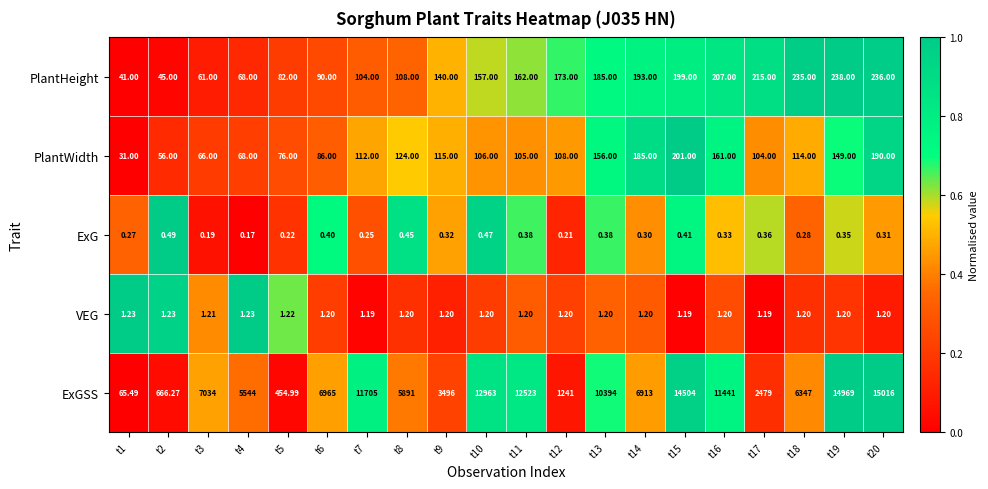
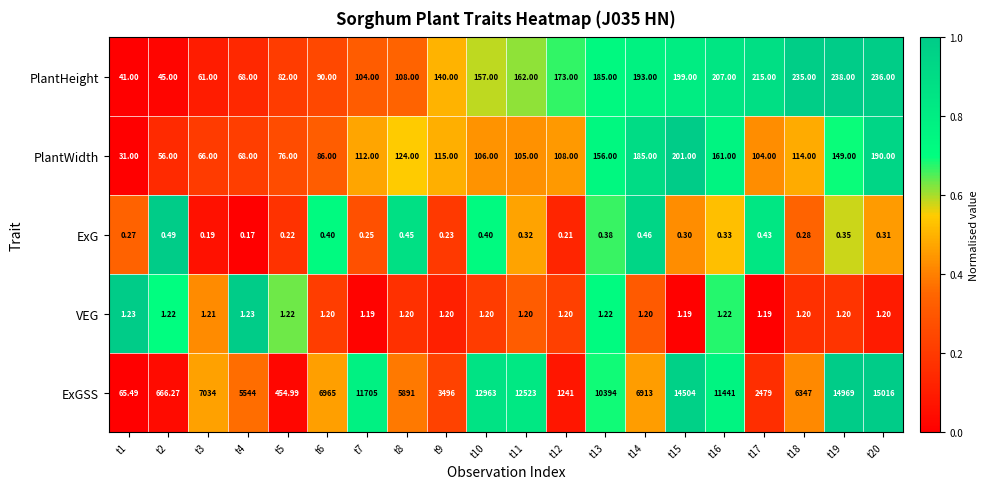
ExG, t9: 0.32 -> 0.23
ExG, t10: 0.47 -> 0.40
ExG, t11: 0.38 -> 0.32
ExG, t14: 0.30 -> 0.46
ExG, t15: 0.41 -> 0.30
ExG, t17: 0.36 -> 0.43
VEG, t2: 1.23 -> 1.22
VEG, t13: 1.20 -> 1.22
VEG, t16: 1.20 -> 1.22
